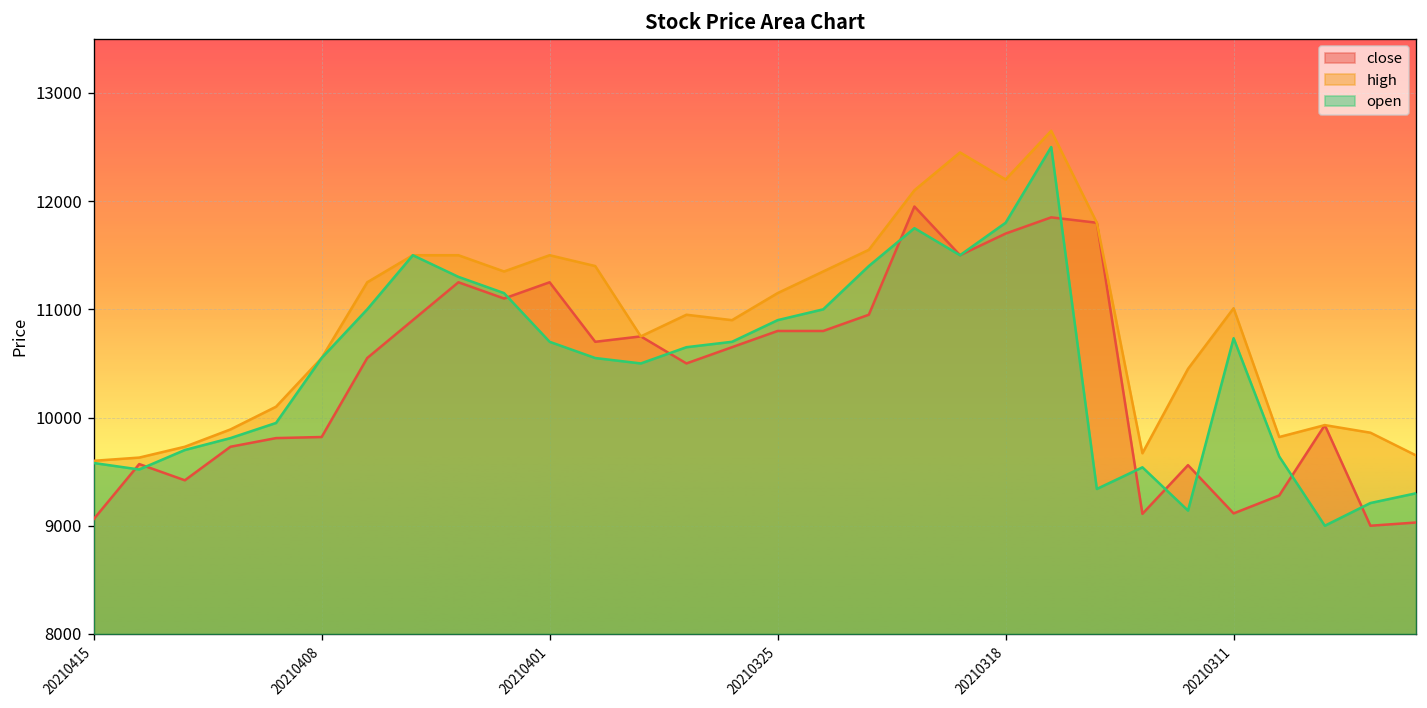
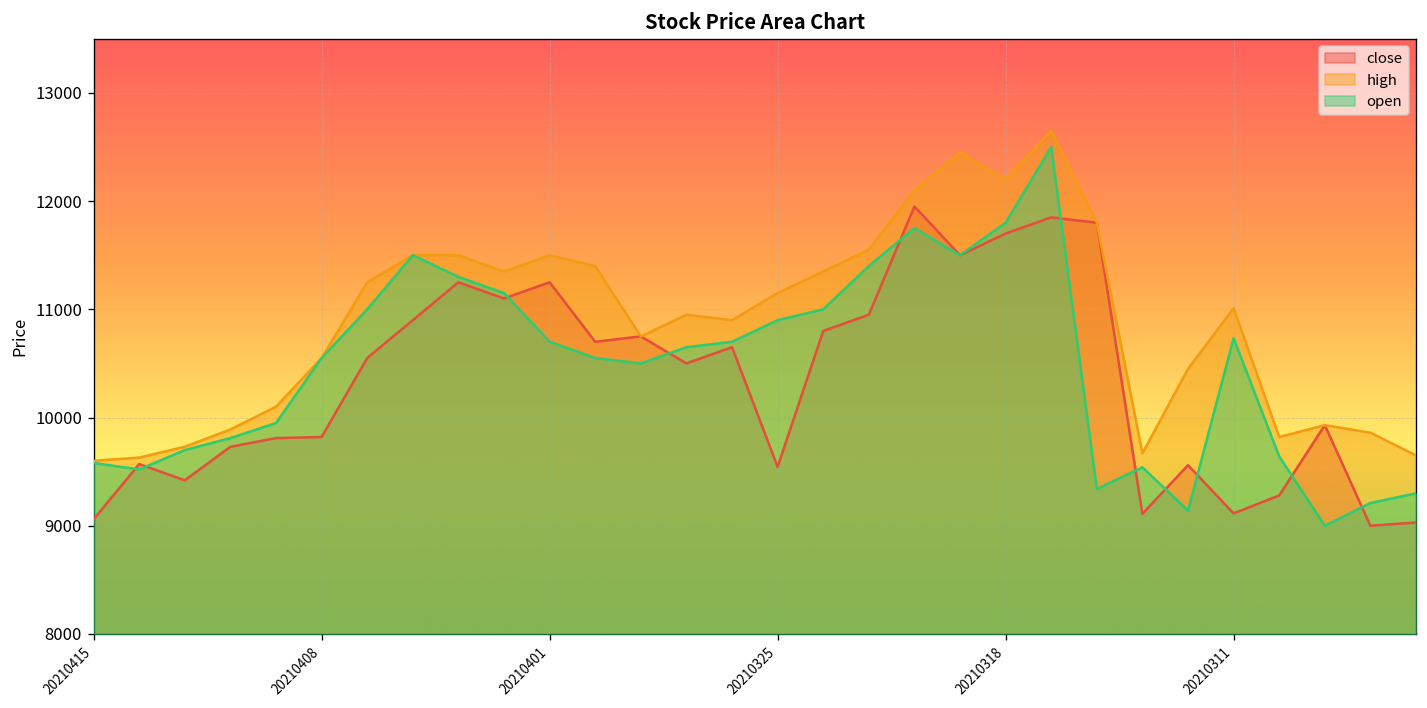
close, 20210325: 10800 -> 9500
